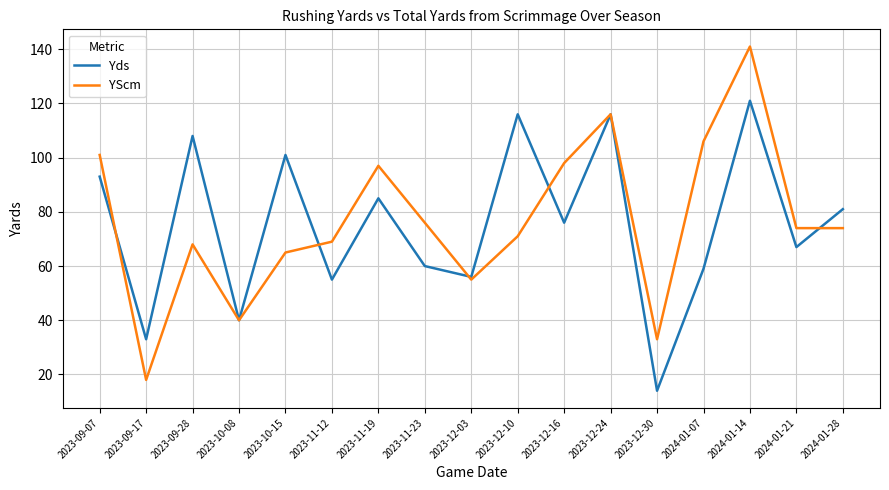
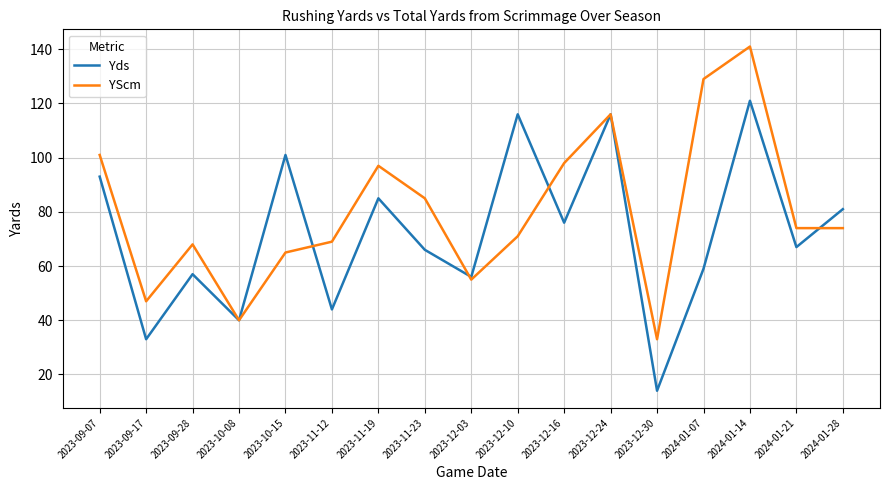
YScm, 2023-09-17: 18 -> 47
Yds, 2023-09-28: 108 -> 57
Yds, 2023-11-12: 55 -> 44
Yds, 2023-11-23: 60 -> 66
YScm, 2023-11-23: 76 -> 85
YScm, 2024-01-07: 106 -> 129
